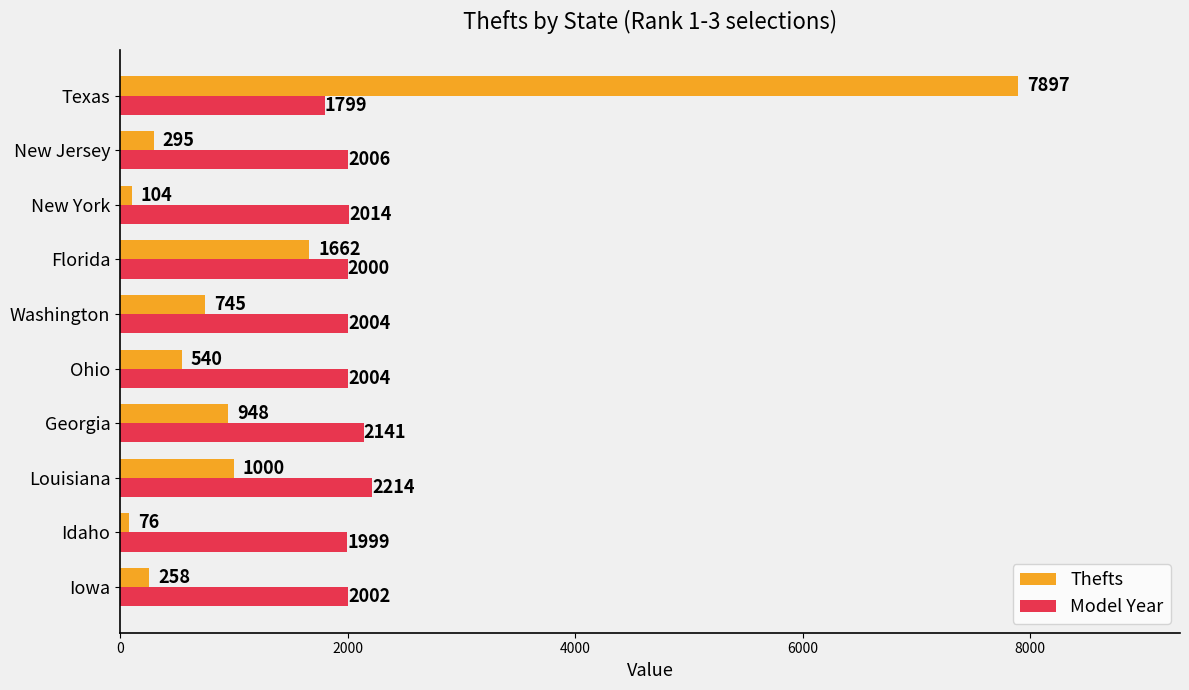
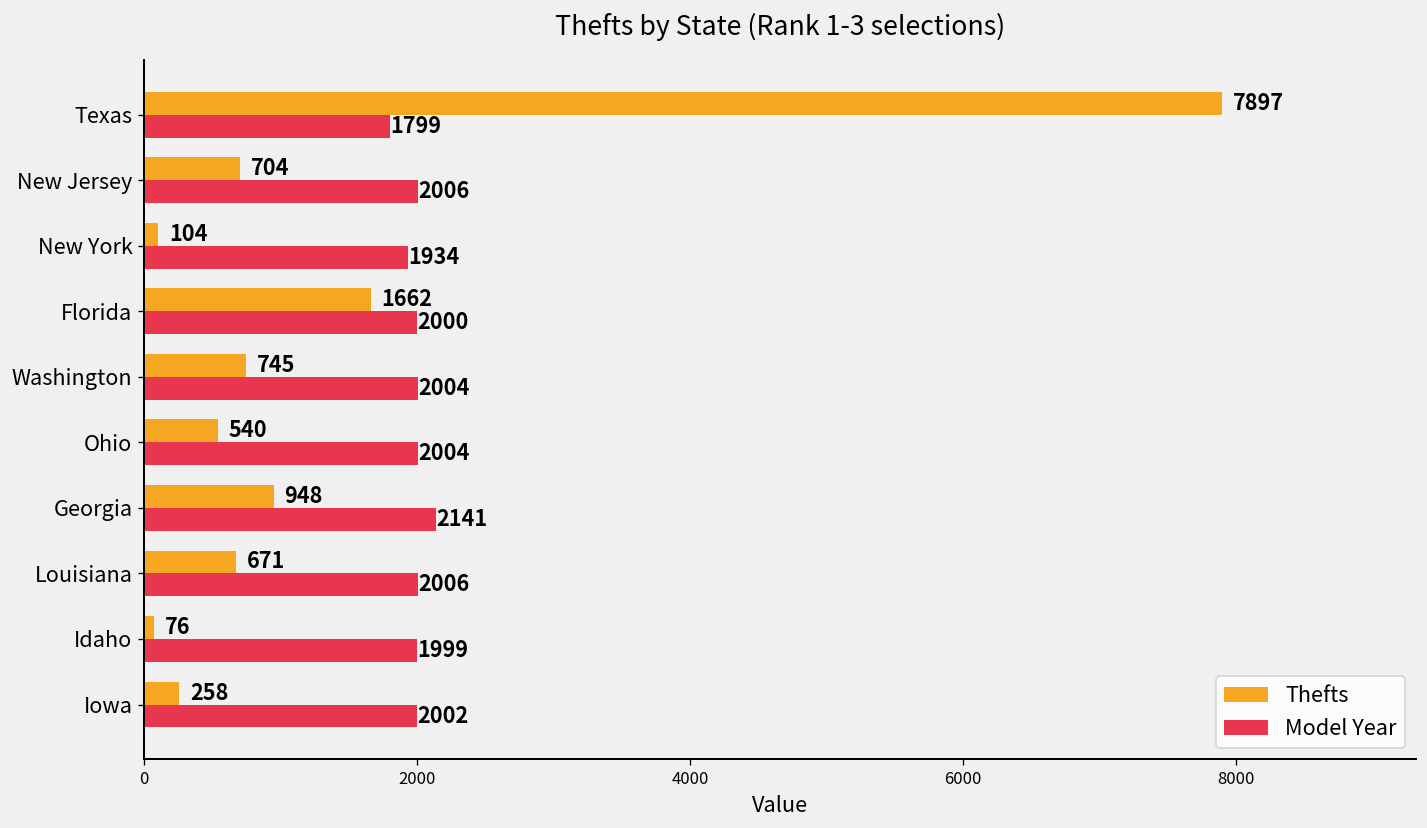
Thefts, New Jersey: 295 -> 704
Model Year, New York: 2014 -> 1934
Thefts, Louisiana: 1000 -> 671
Model Year, Louisiana: 2214 -> 2006
